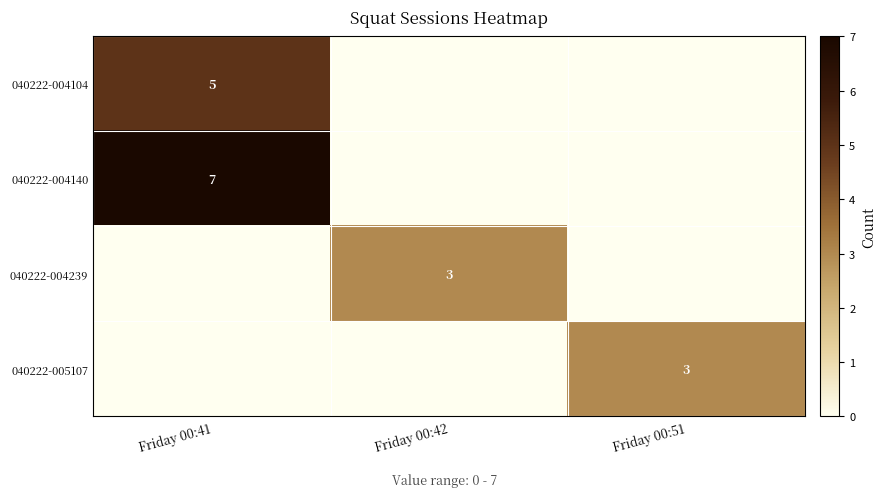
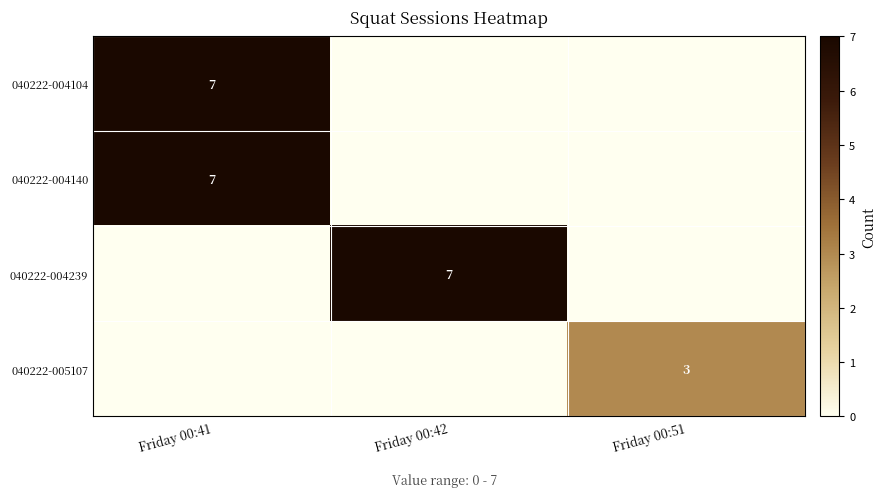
040222-004104, Friday 00:41: 5 -> 7
040222-004239, Friday 00:42: 3 -> 7
